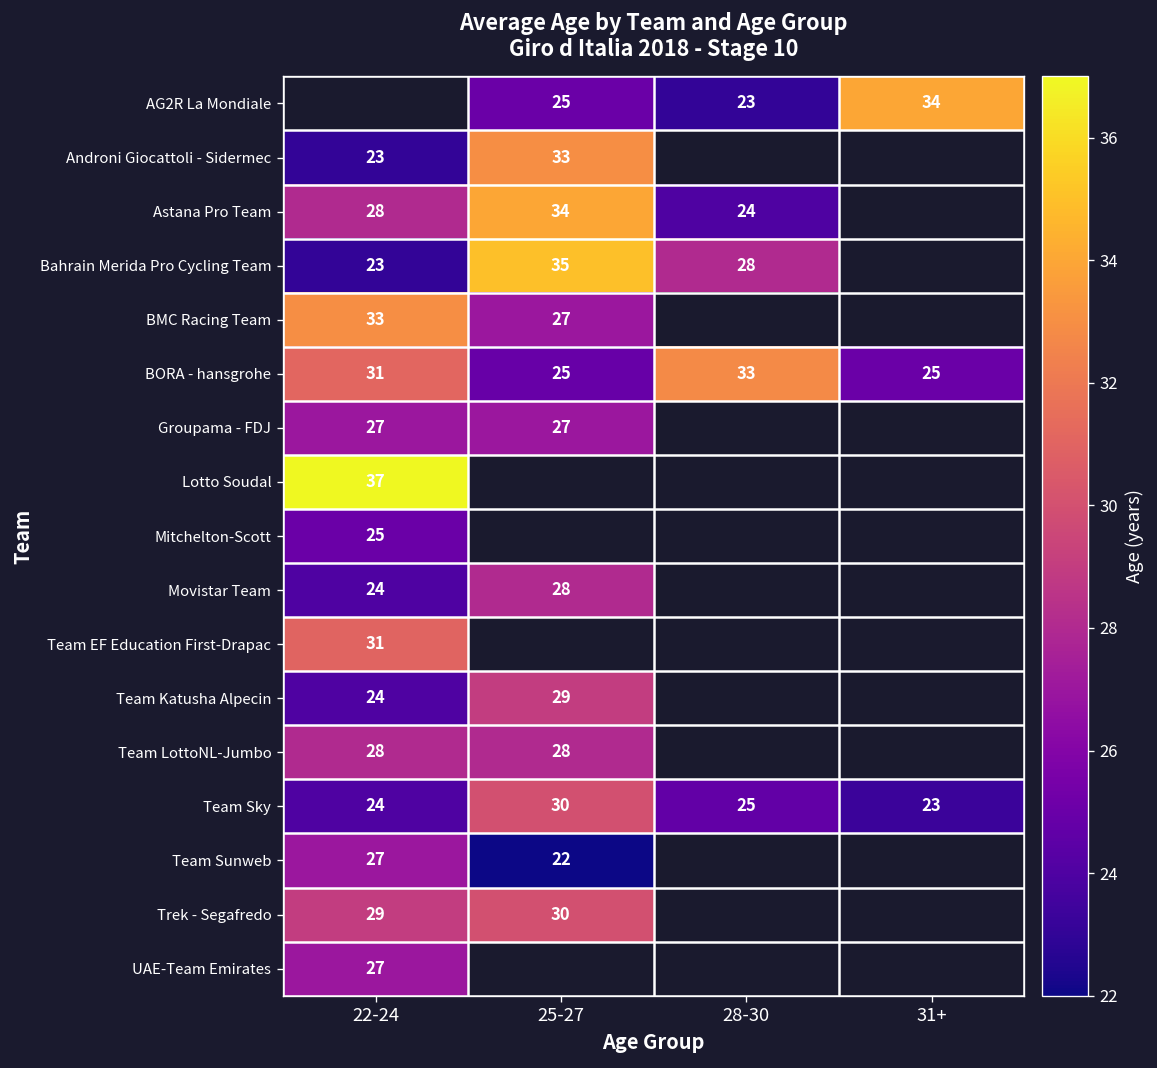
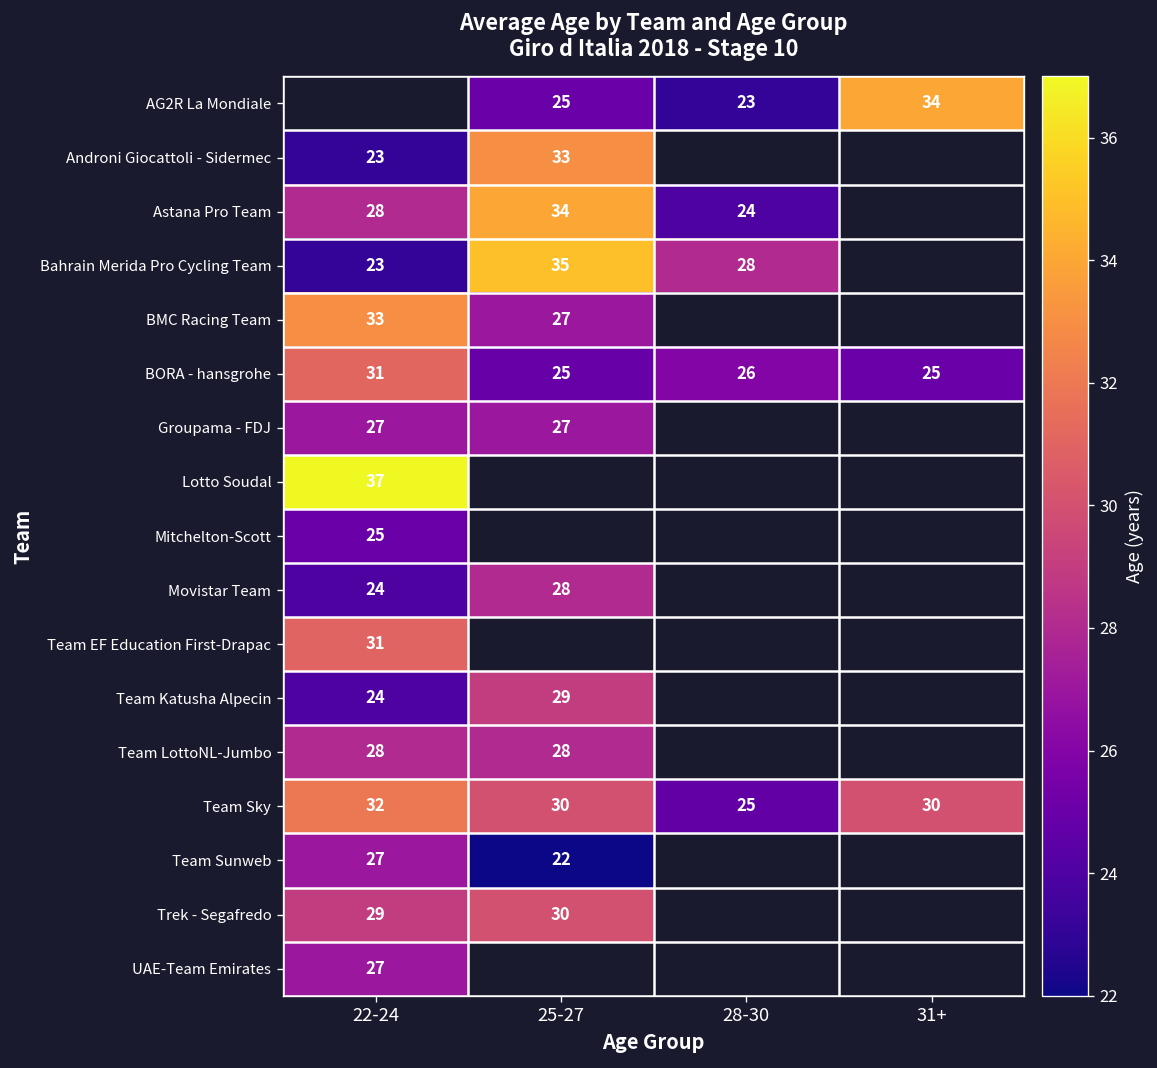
BORA - hansgrohe, 28-30: 33 -> 26
Team Sky, 22-24: 24 -> 32
Team Sky, 31+: 23 -> 30
